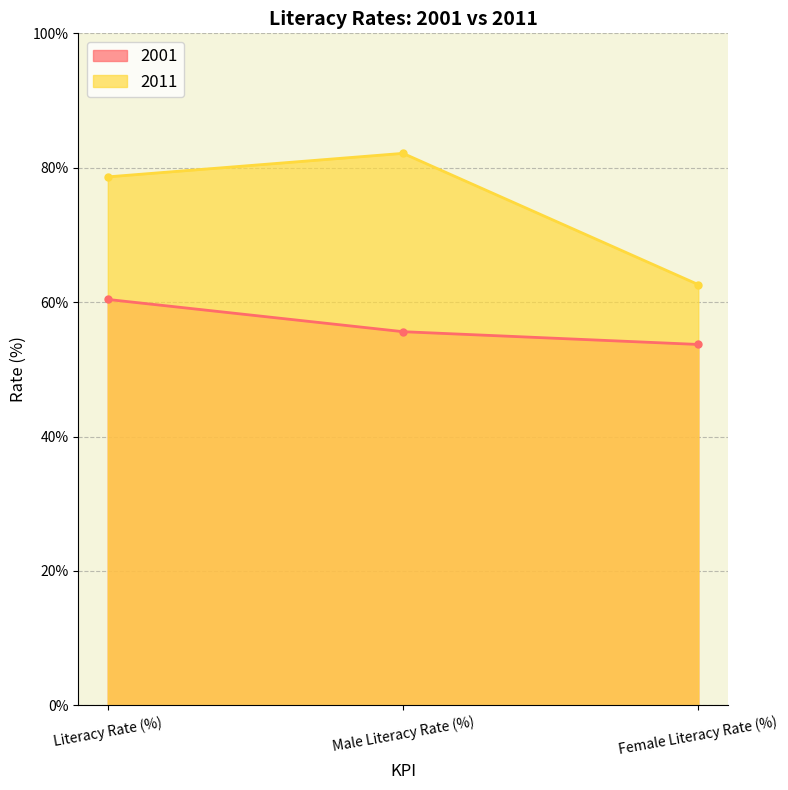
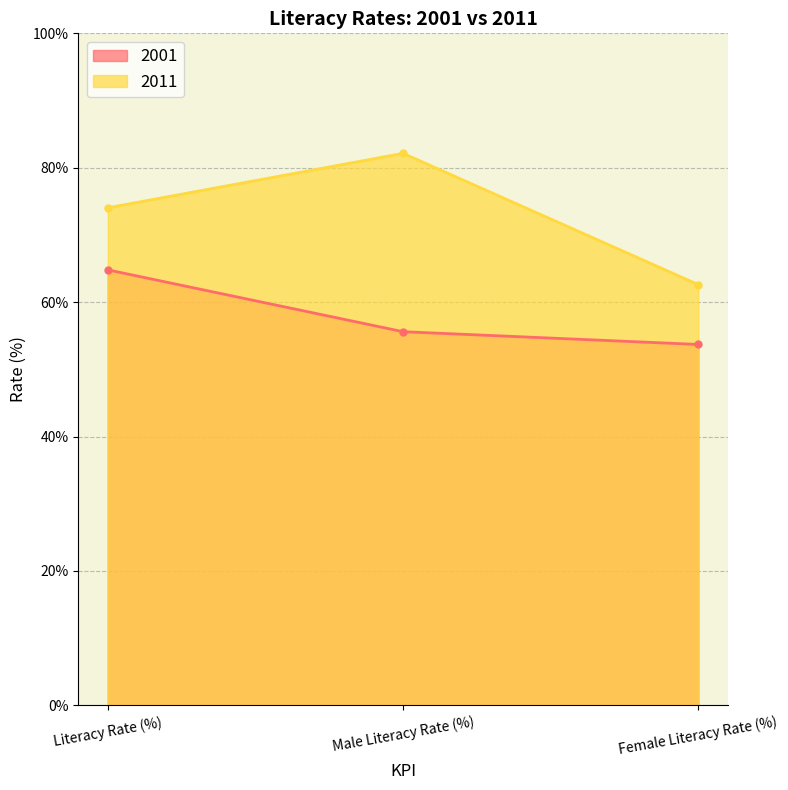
2001, Literacy Rate (%): 60% -> 65%
2011, Literacy Rate (%): 79% -> 74%
